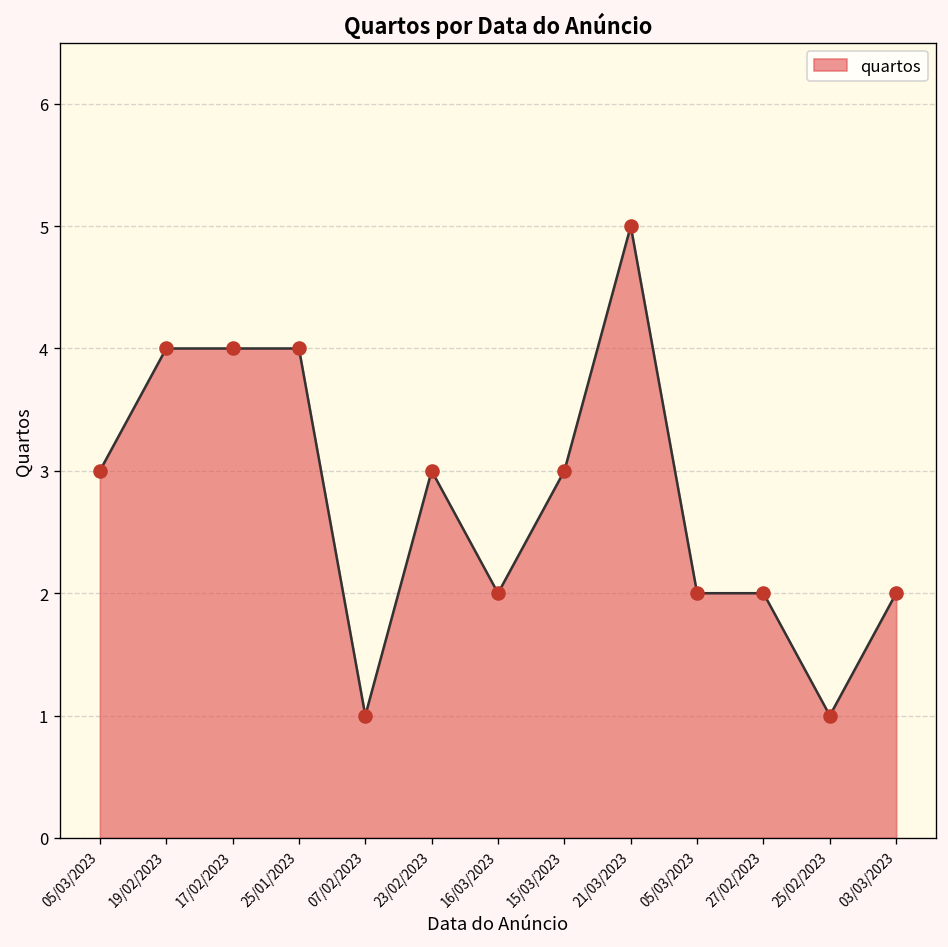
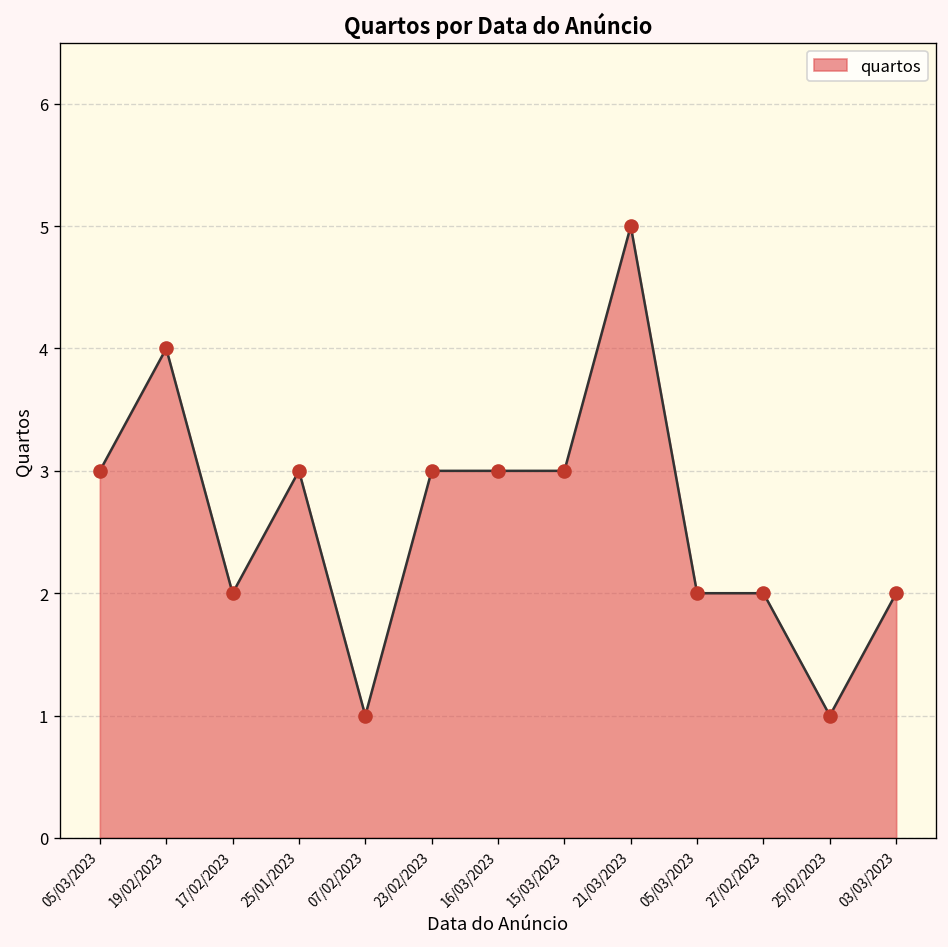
17/02/2023: 4 -> 2
25/01/2023: 4 -> 3
16/03/2023: 2 -> 3
